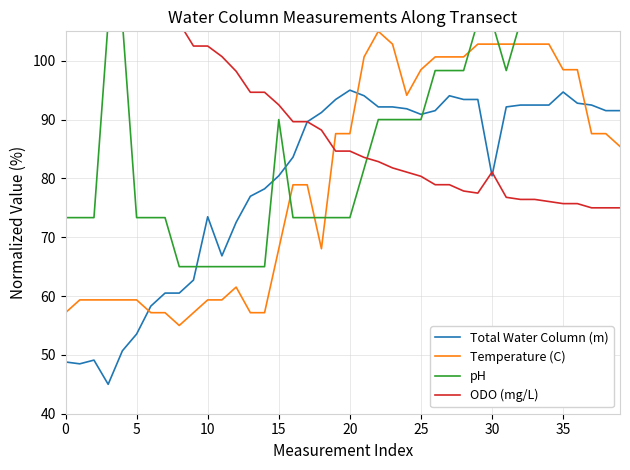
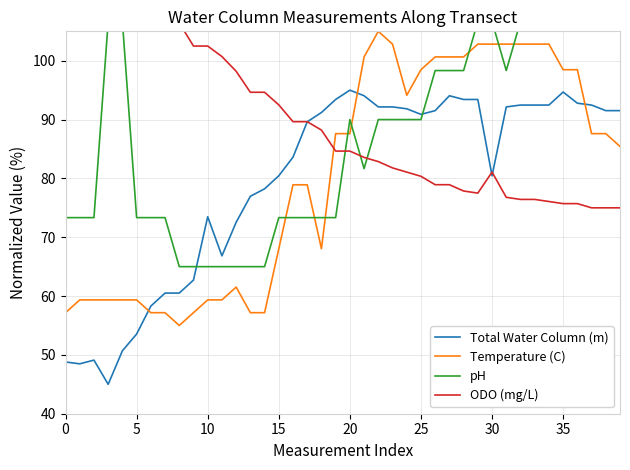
pH, 15: 90 -> 73
pH, 20: 73 -> 90
